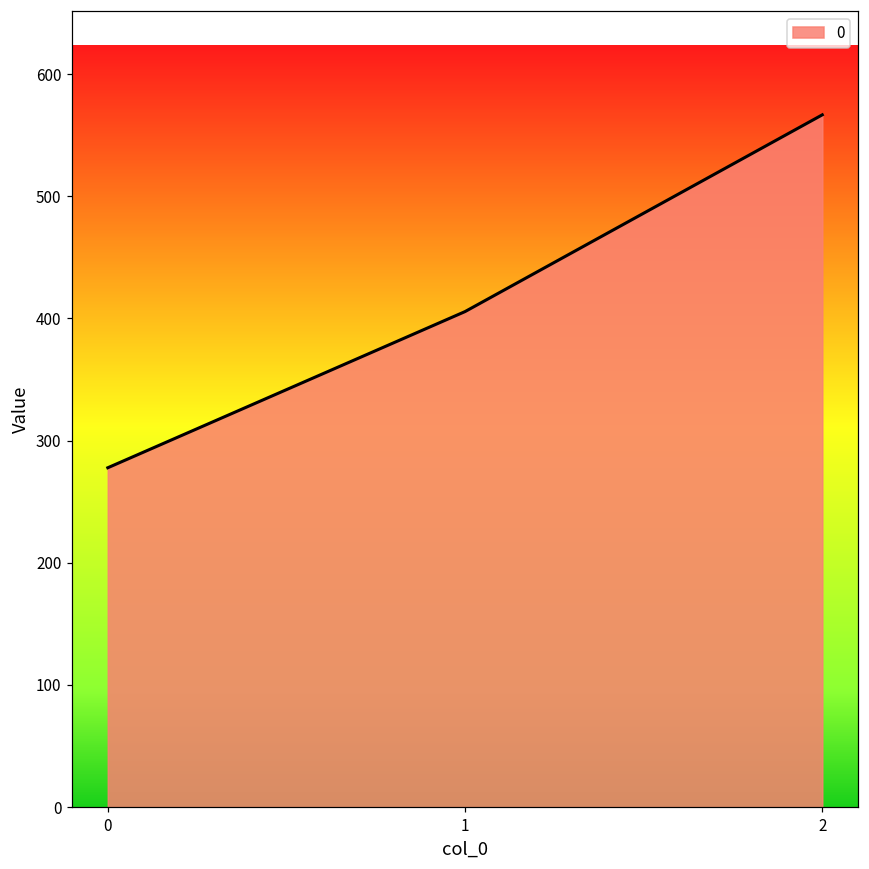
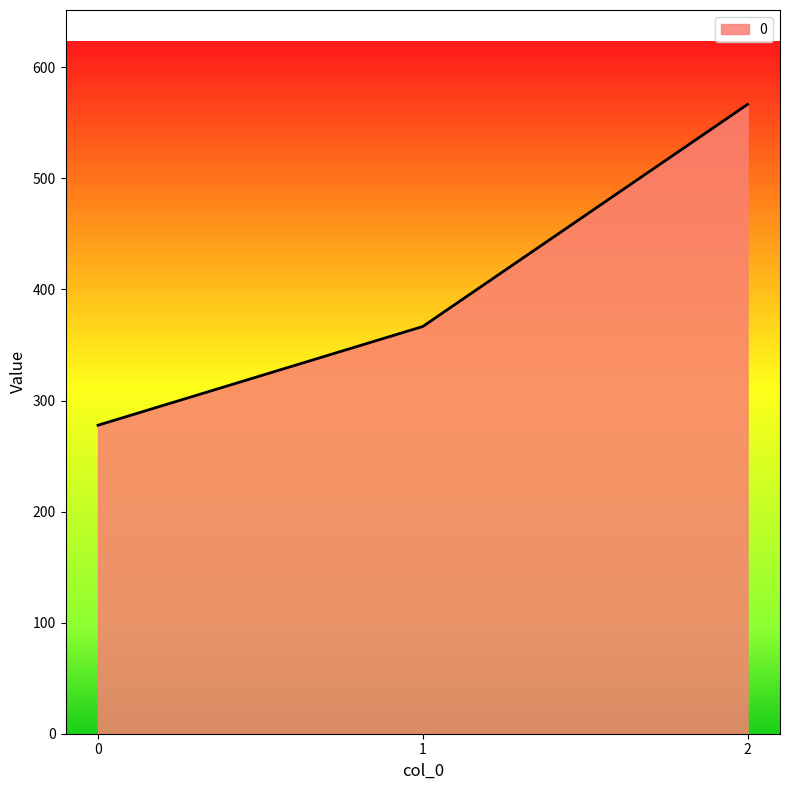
1: 406 -> 367
